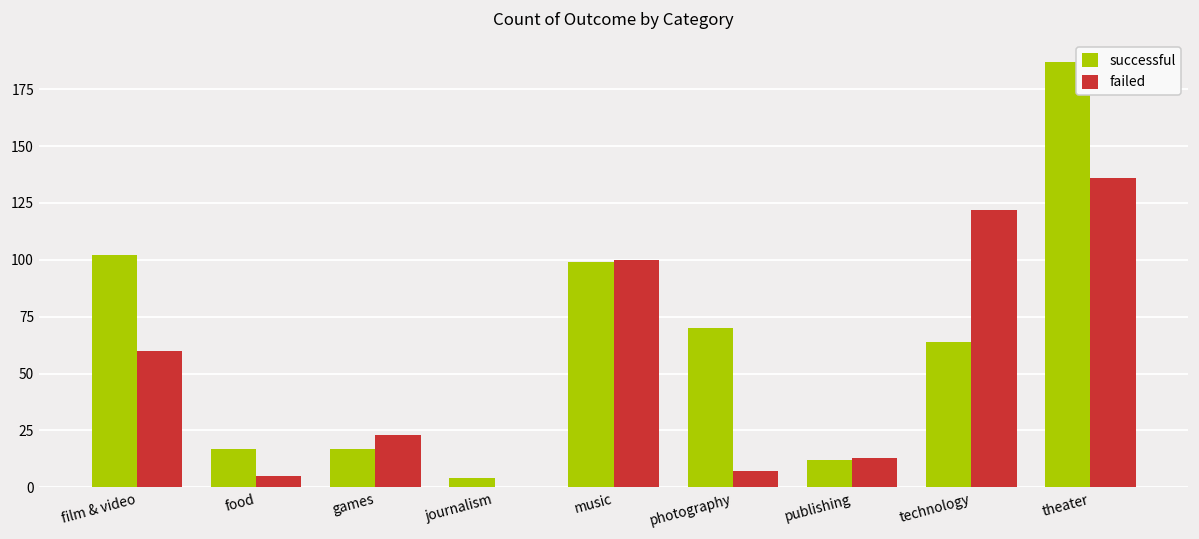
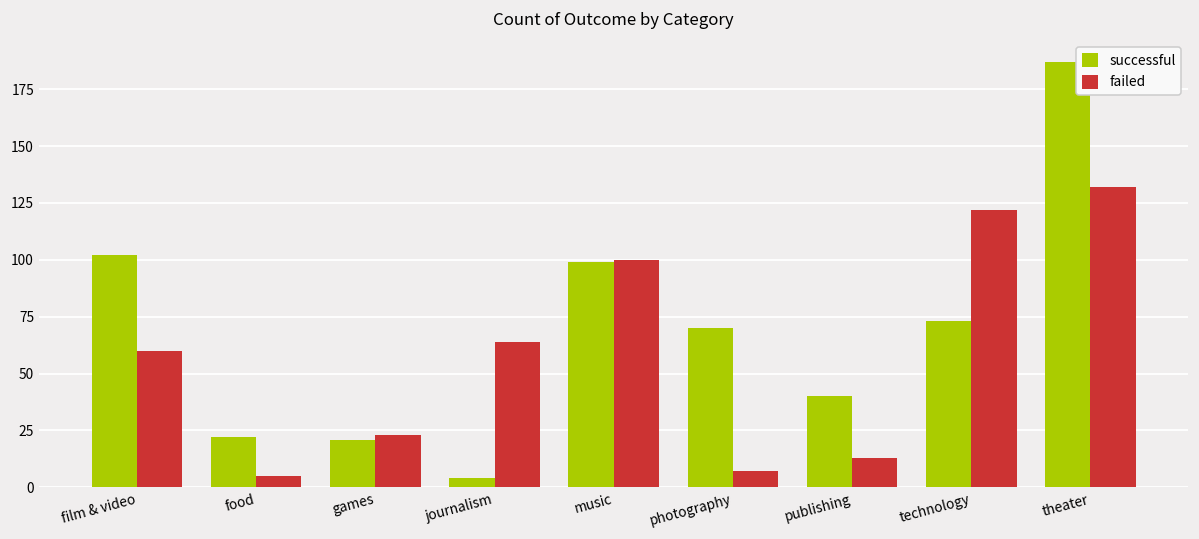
successful, food: 17 -> 22
successful, games: 17 -> 21
failed, journalism: 0 -> 64
successful, publishing: 12 -> 40
successful, technology: 64 -> 73
failed, theater: 136 -> 132
